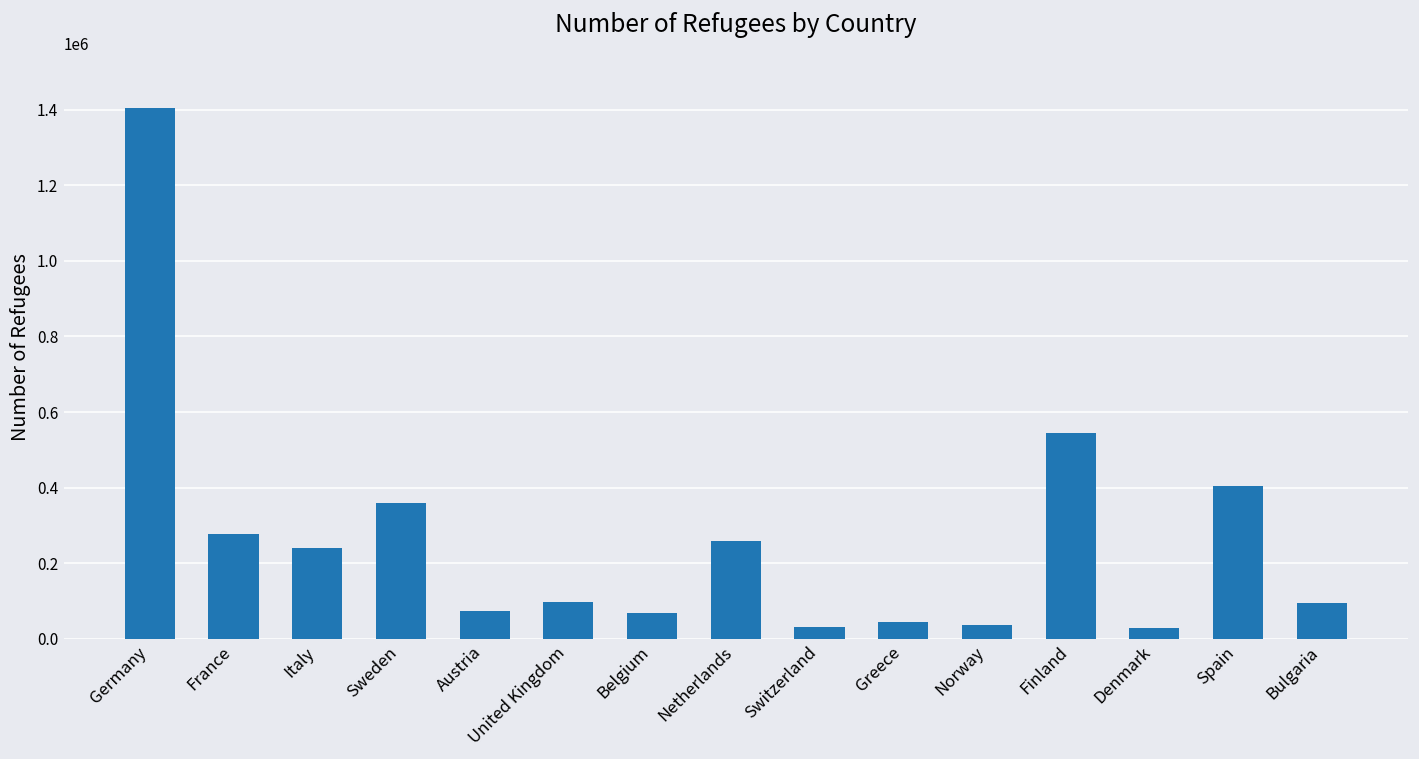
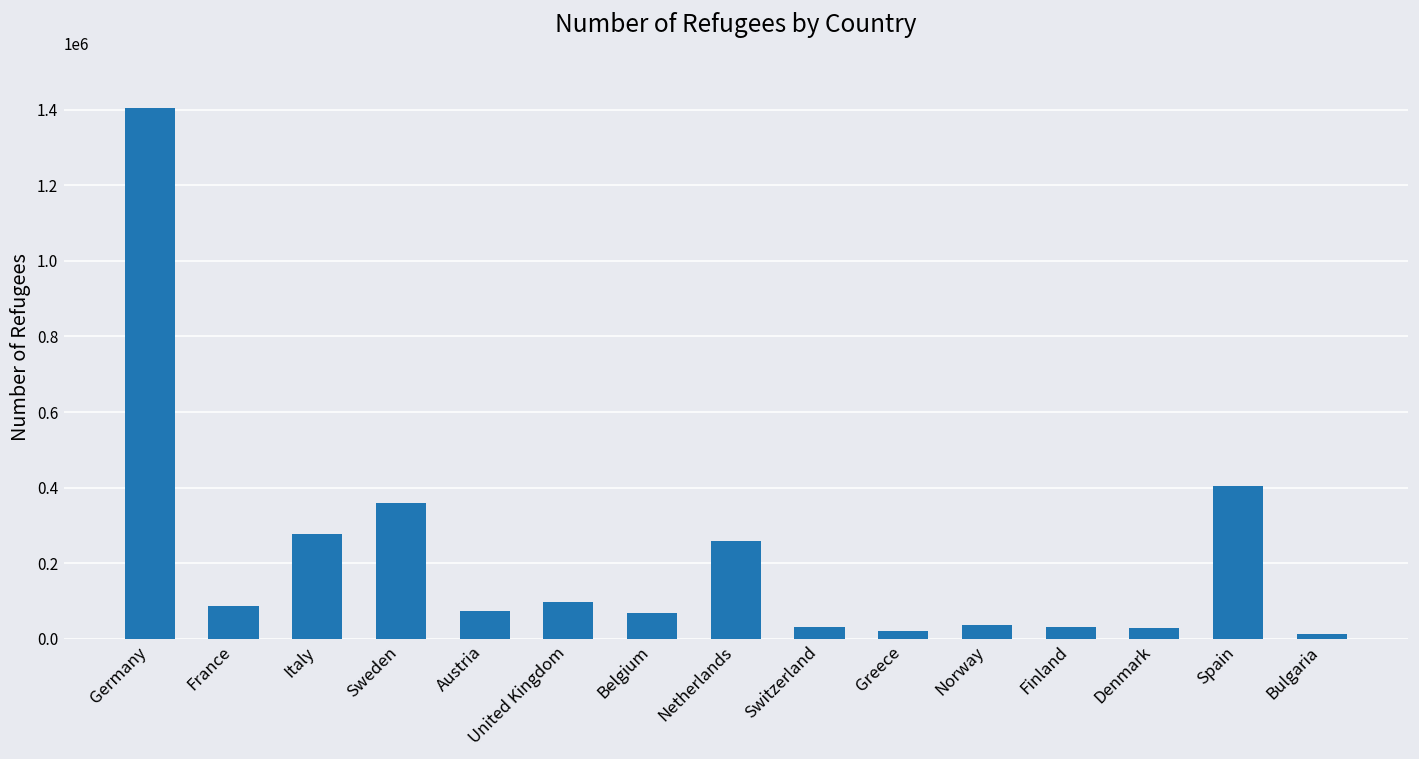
France: 280000 -> 90000
Italy: 240000 -> 280000
Greece: 50000 -> 20000
Finland: 550000 -> 30000
Bulgaria: 90000 -> 10000
